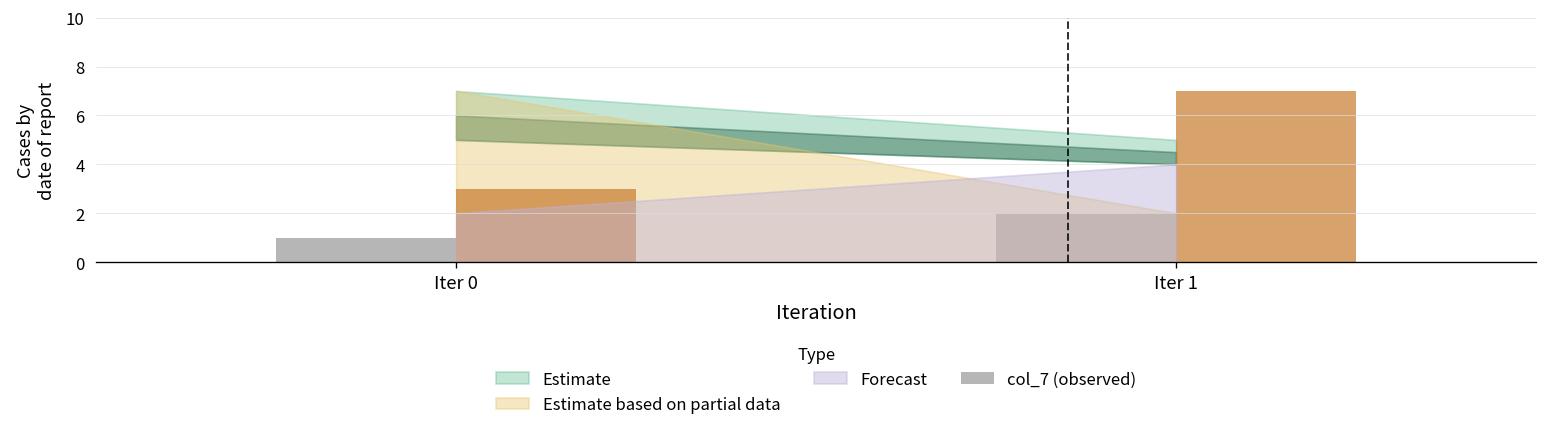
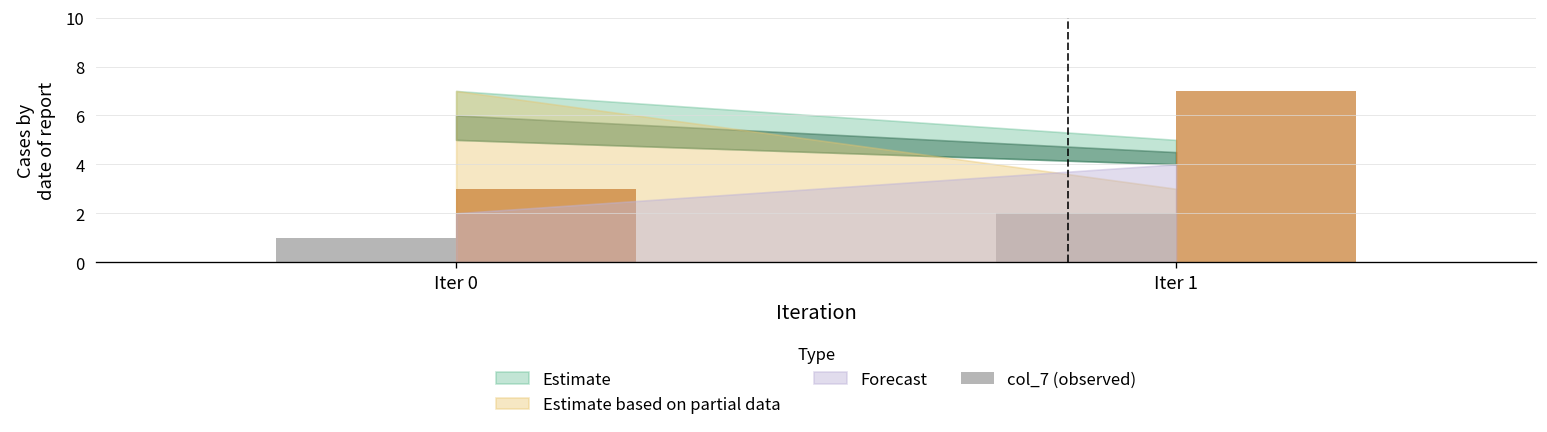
Estimate based on partial data, Iter 1: 2 -> 3
